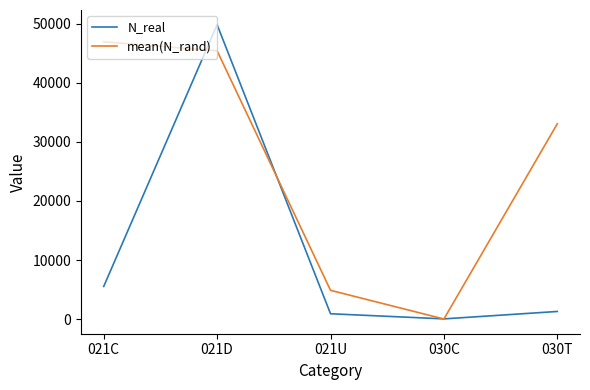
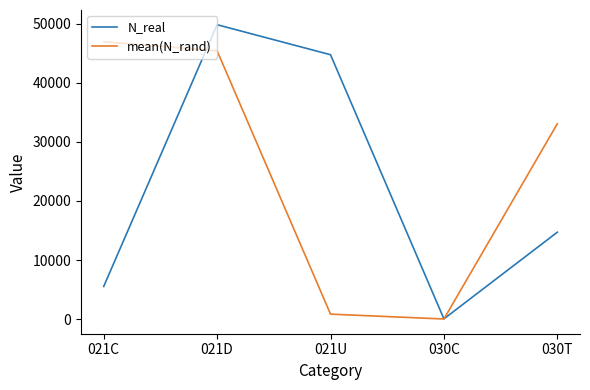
N_real, 021U: 1000 -> 45000
mean(N_rand), 021U: 5000 -> 1000
N_real, 030T: 1000 -> 15000
